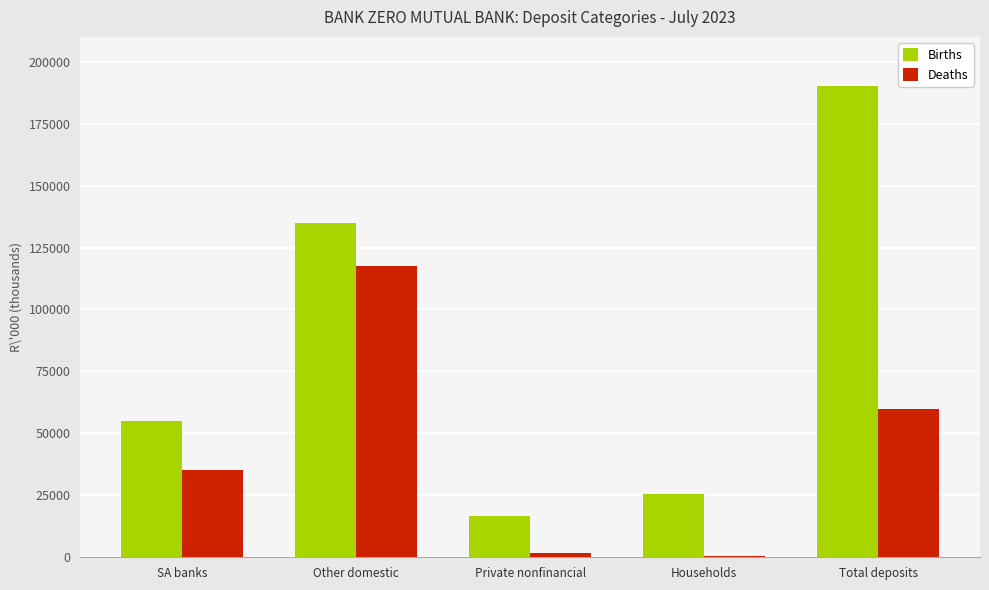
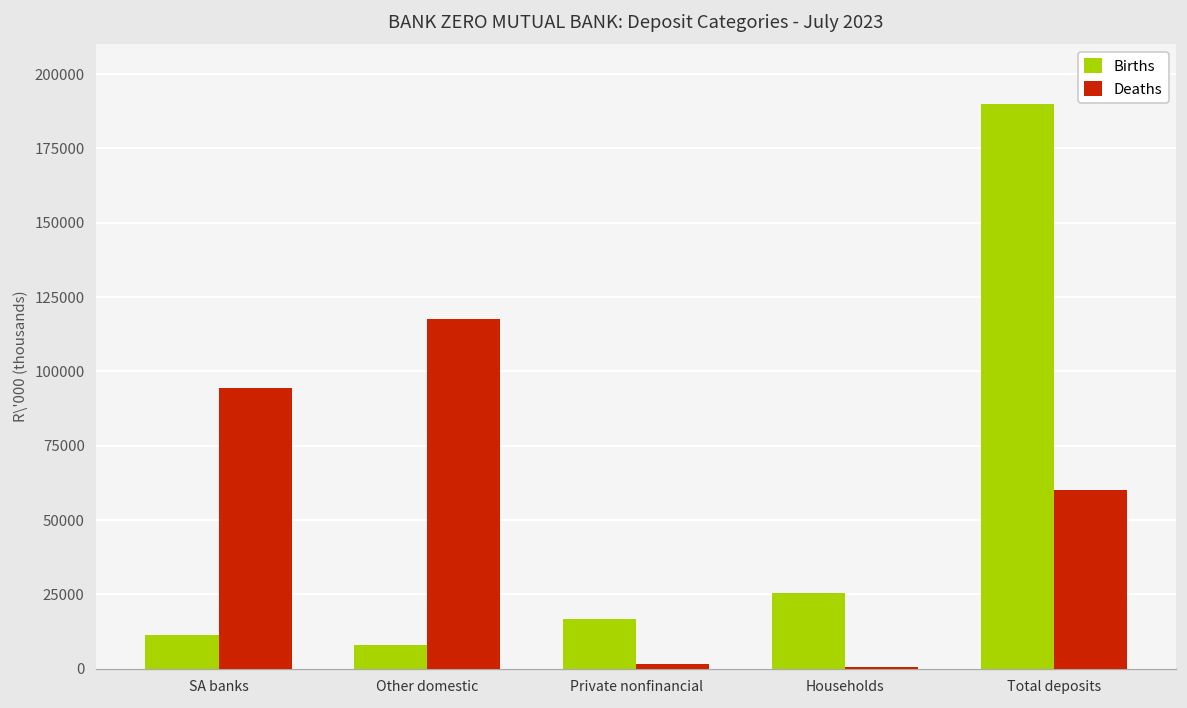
Births, SA banks: 55000 -> 11000
Deaths, SA banks: 35000 -> 94000
Births, Other domestic: 135000 -> 8000
